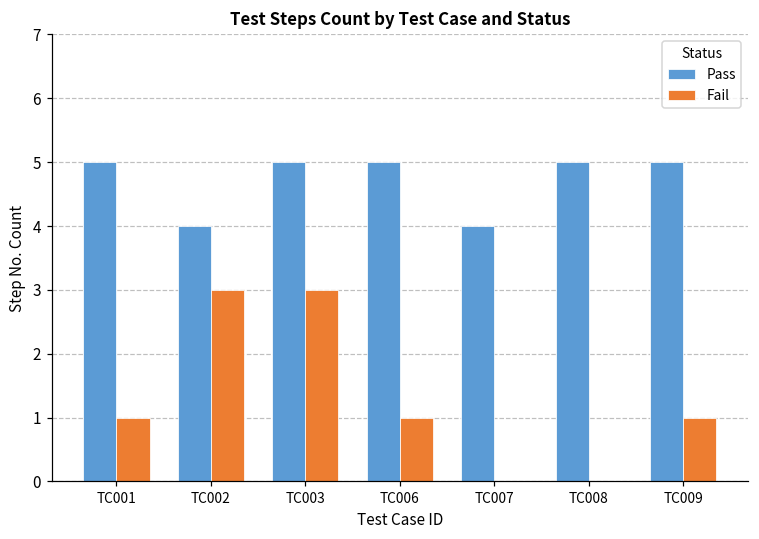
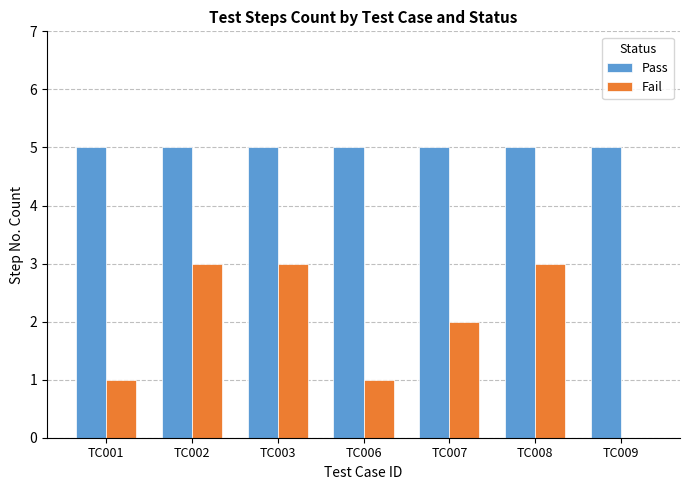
Pass, TC002: 4 -> 5
Pass, TC007: 4 -> 5
Fail, TC007: 0 -> 2
Fail, TC008: 0 -> 3
Fail, TC009: 1 -> 0
